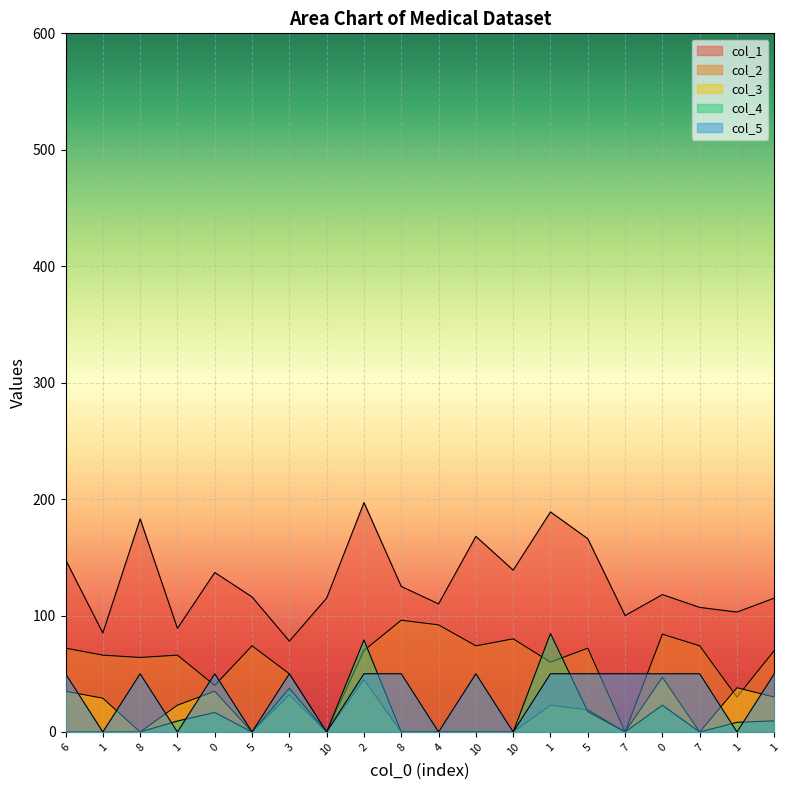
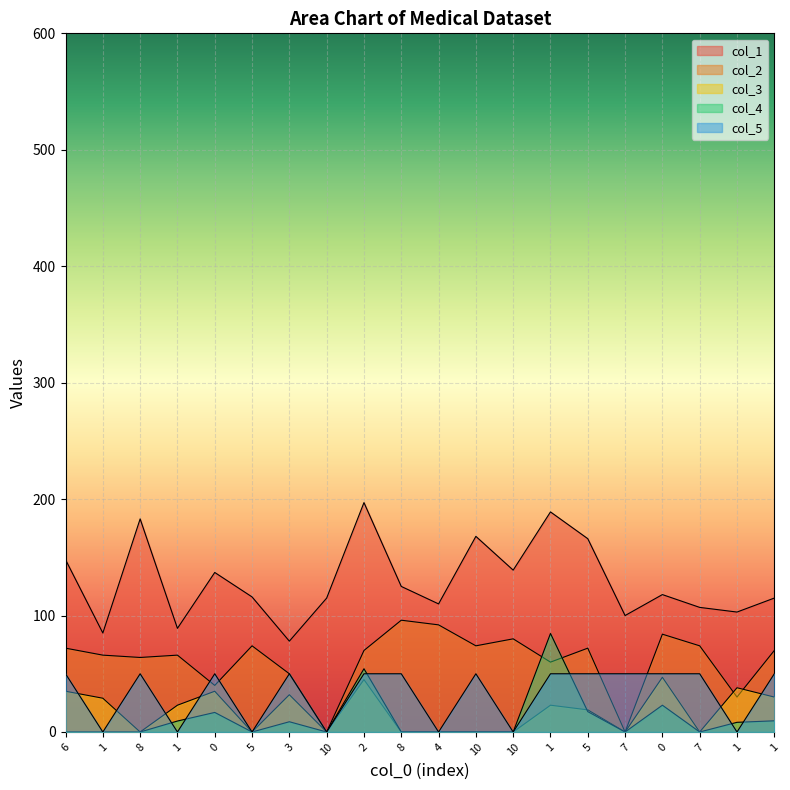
col_4, 3: 38 -> 9
col_4, 2: 79 -> 54
